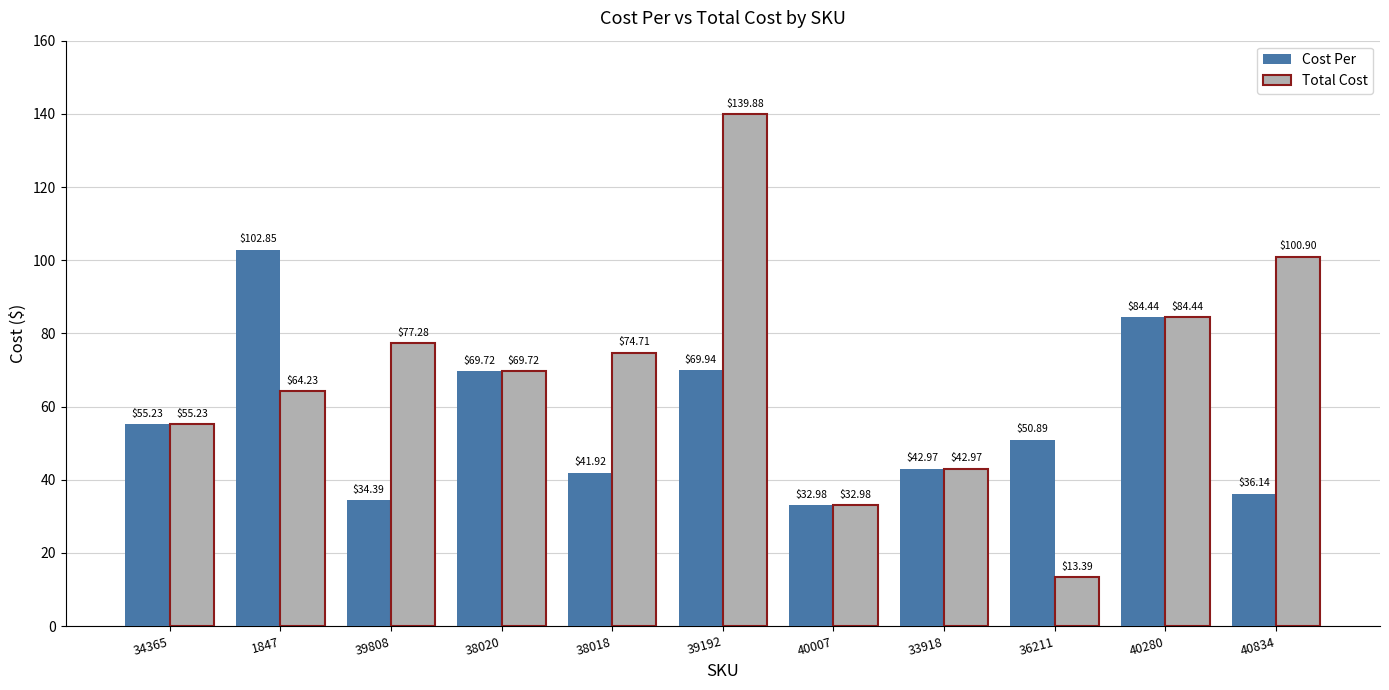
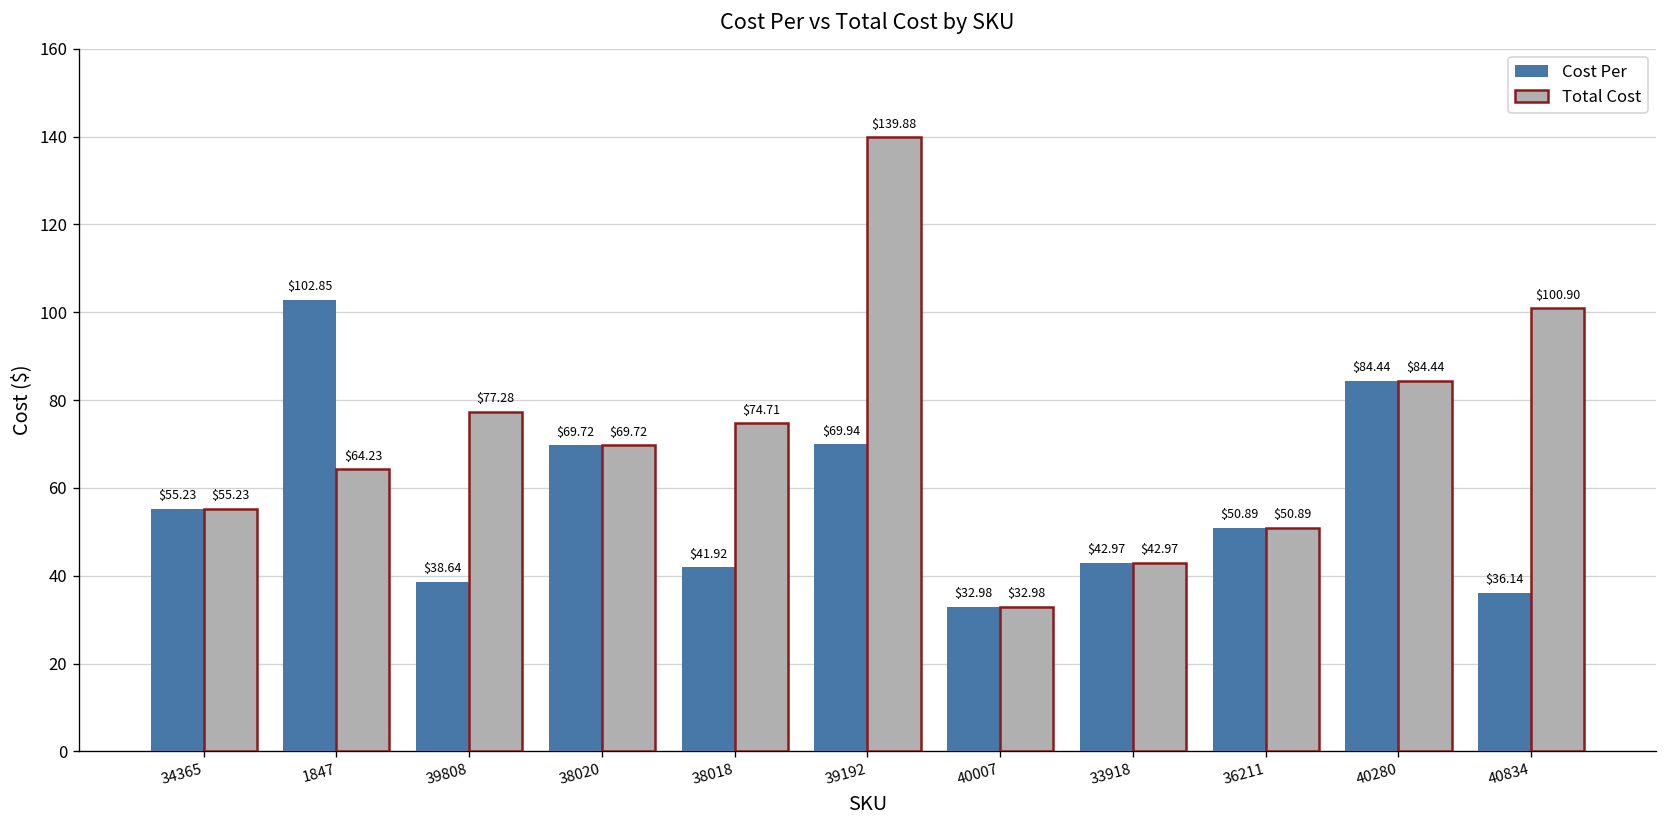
Cost Per, 39808: $34.39 -> $38.64
Total Cost, 36211: $13.39 -> $50.89
